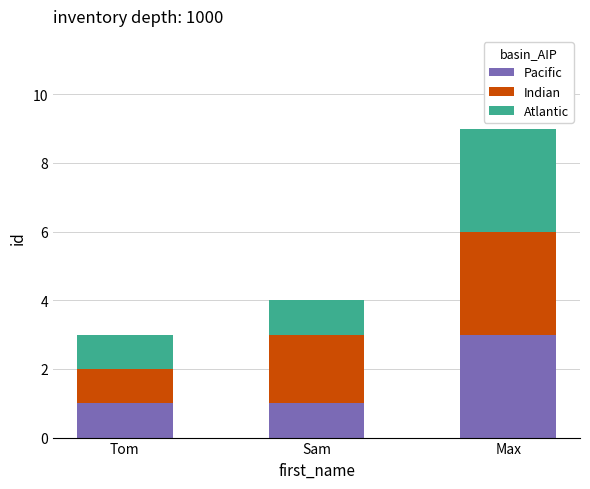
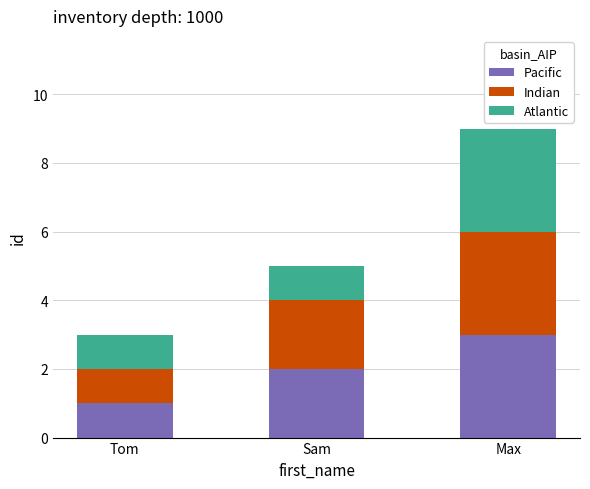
Pacific, Sam: 1 -> 2
